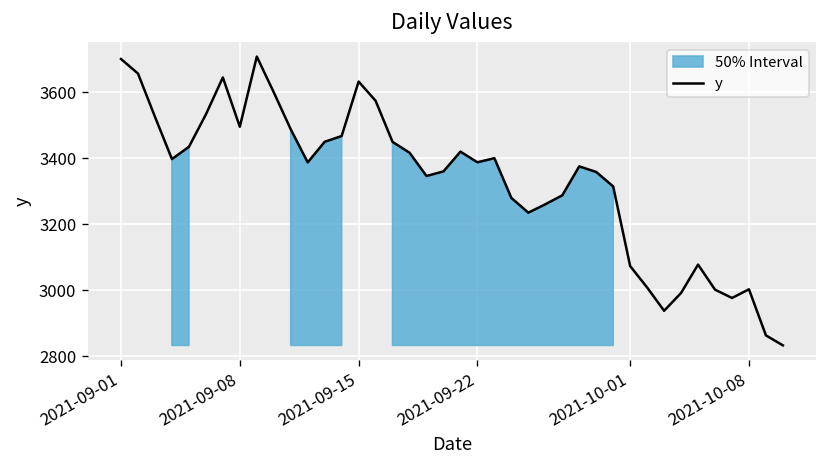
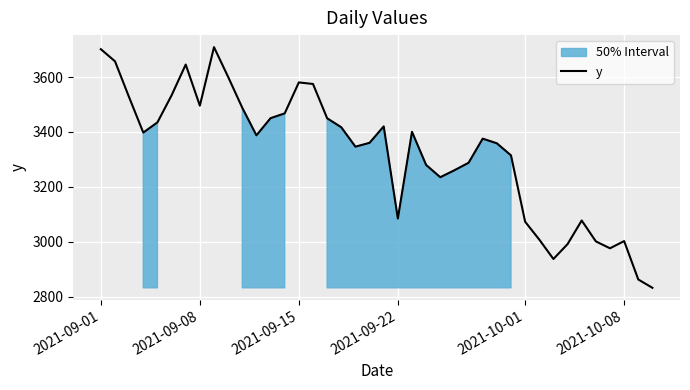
2021-09-15: 3630 -> 3580
2021-09-22: 3390 -> 3080
